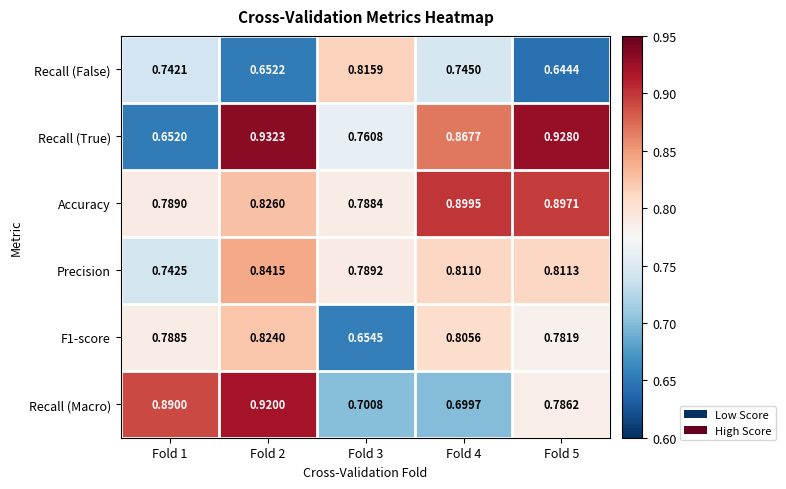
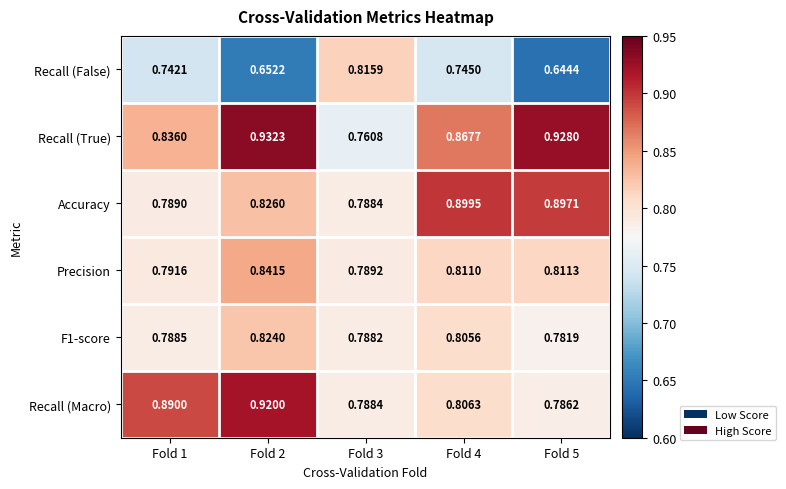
Recall (True), Fold 1: 0.6520 -> 0.8360
Precision, Fold 1: 0.7425 -> 0.7916
F1-score, Fold 3: 0.6545 -> 0.7882
Recall (Macro), Fold 3: 0.7008 -> 0.7884
Recall (Macro), Fold 4: 0.6997 -> 0.8063
